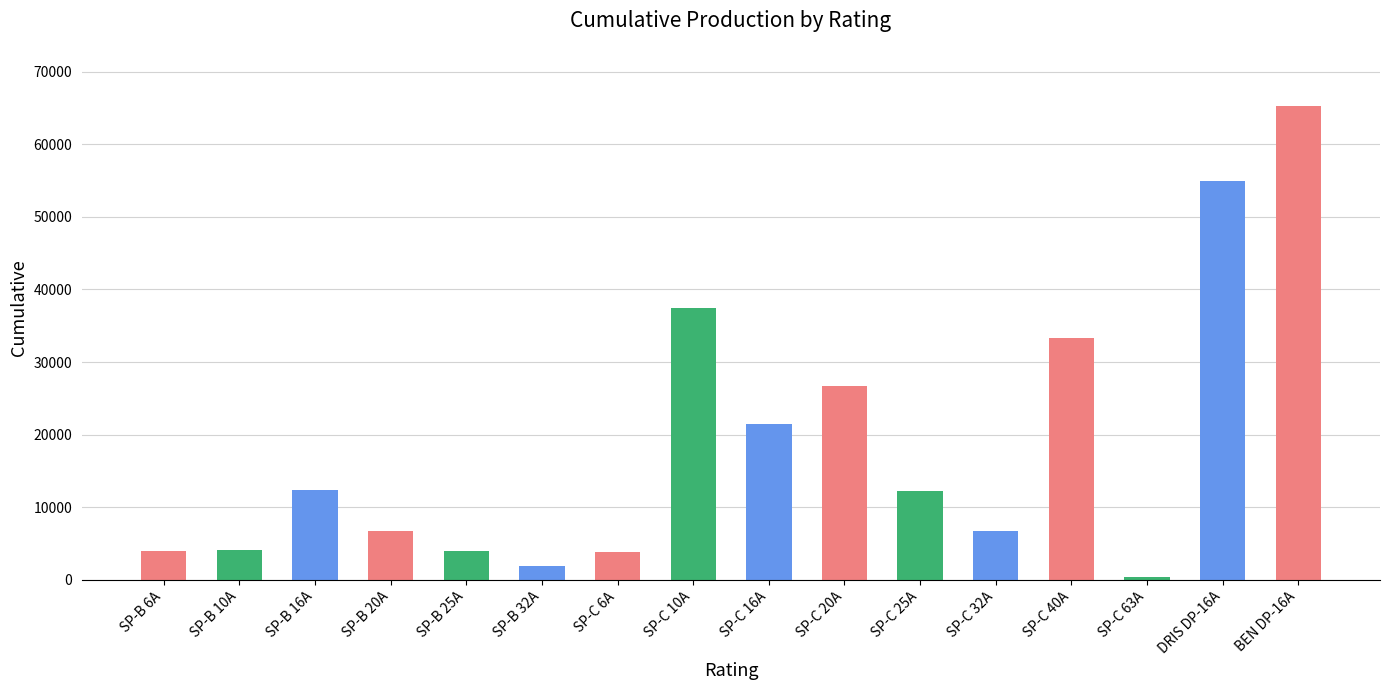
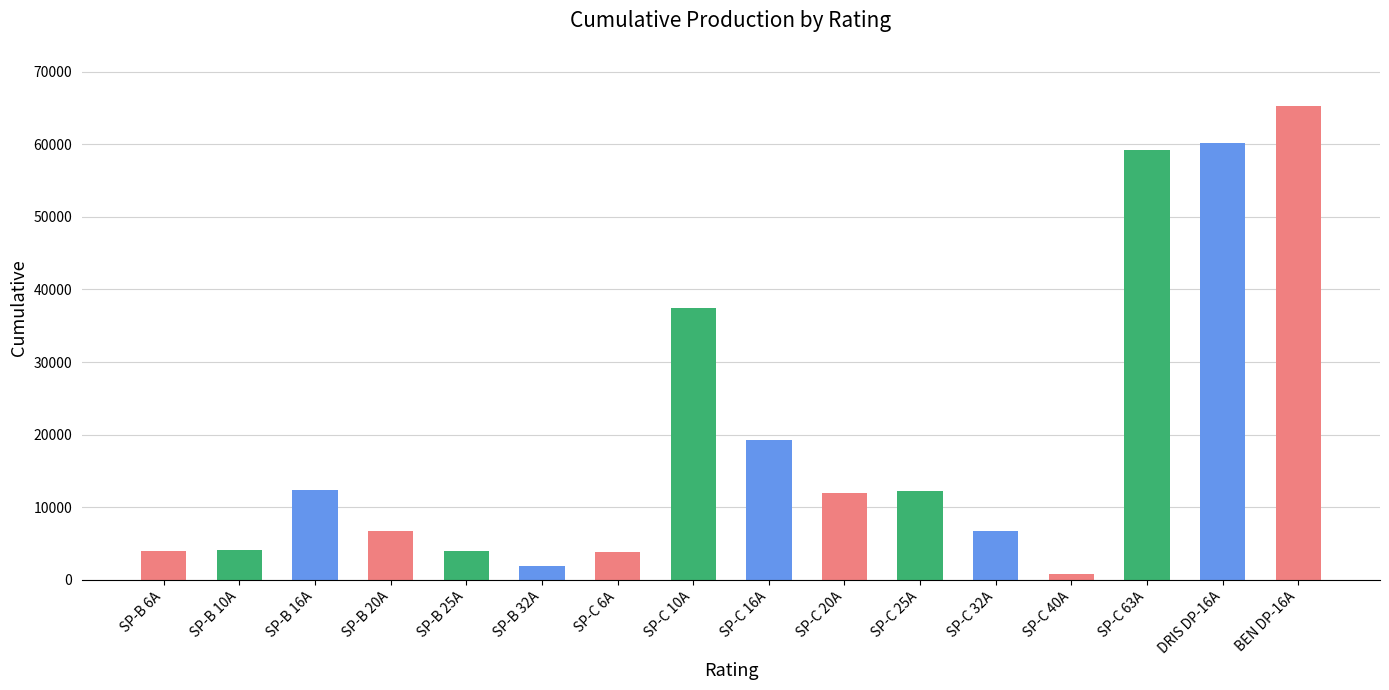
SP-C 16A: 21000 -> 19000
SP-C 20A: 27000 -> 12000
SP-C 40A: 33000 -> 1000
SP-C 63A: 0 -> 59000
DRIS DP-16A: 55000 -> 60000
